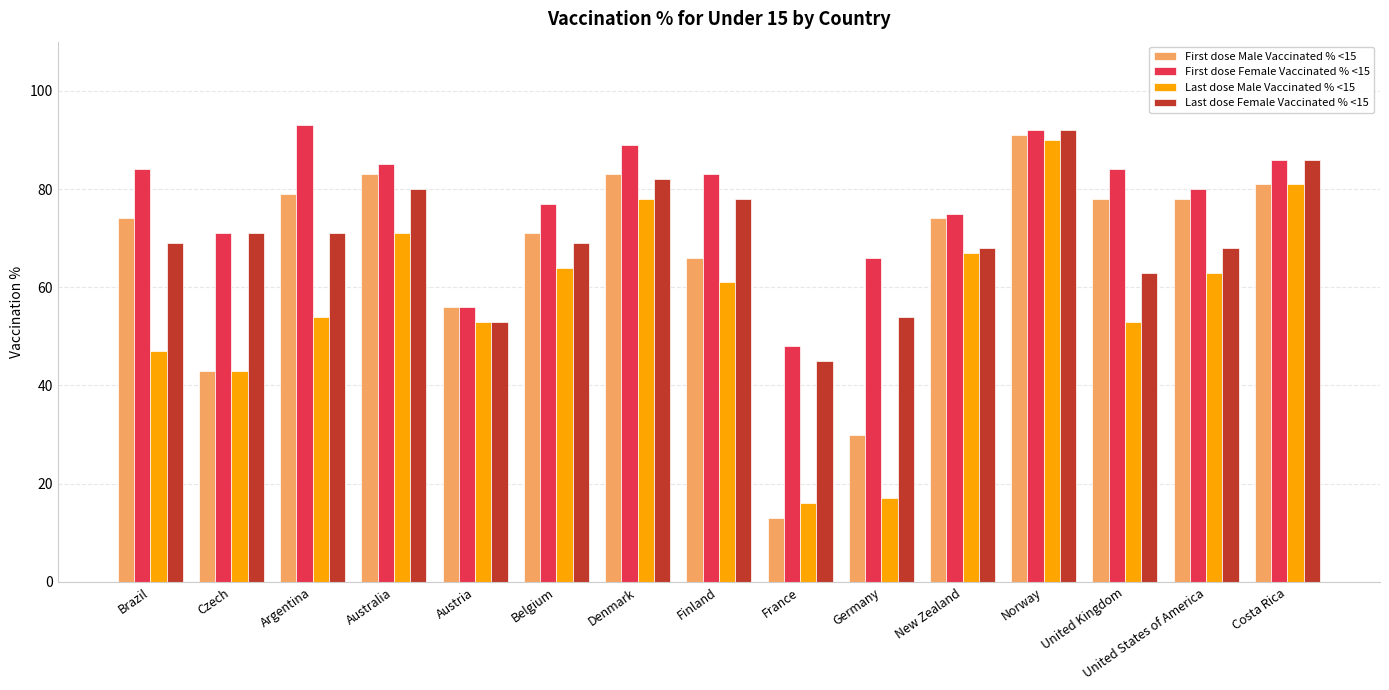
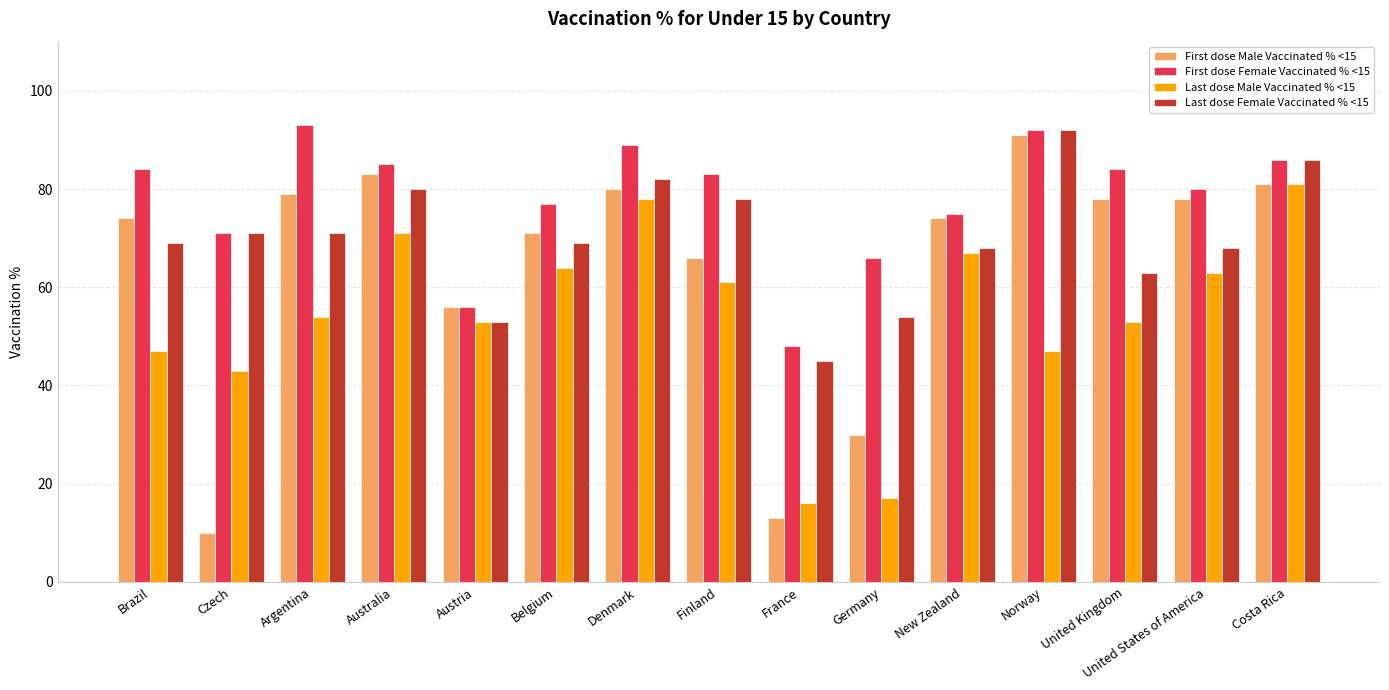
First dose Male Vaccinated % <15, Czech: 43 -> 10
First dose Male Vaccinated % <15, Denmark: 83 -> 80
Last dose Male Vaccinated % <15, Norway: 90 -> 47
